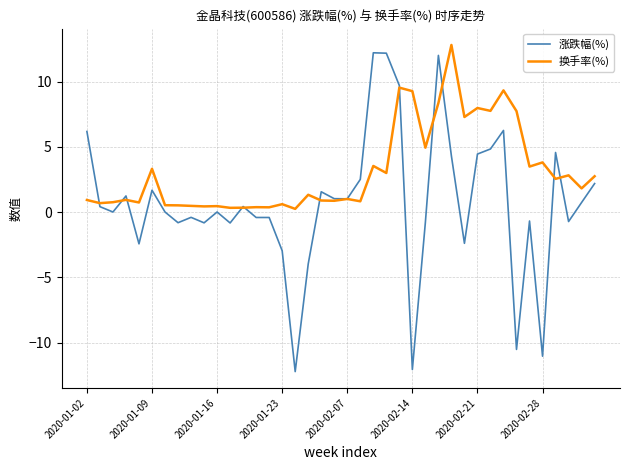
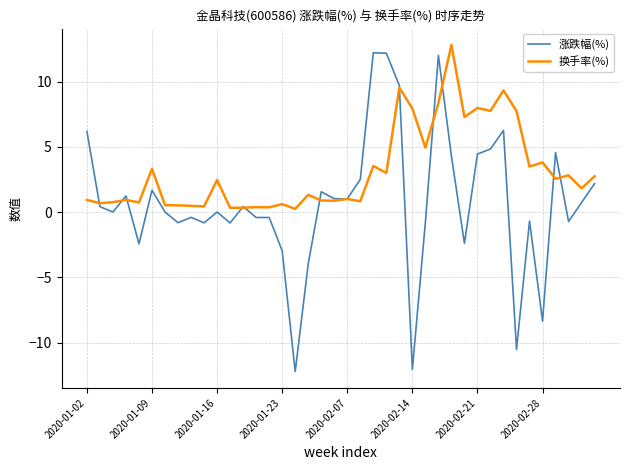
换手率(%), 2020-01-16: 0.5 -> 2.5
换手率(%), 2020-02-14: 9.3 -> 7.9
涨跌幅(%), 2020-02-28: -11.1 -> -8.4
